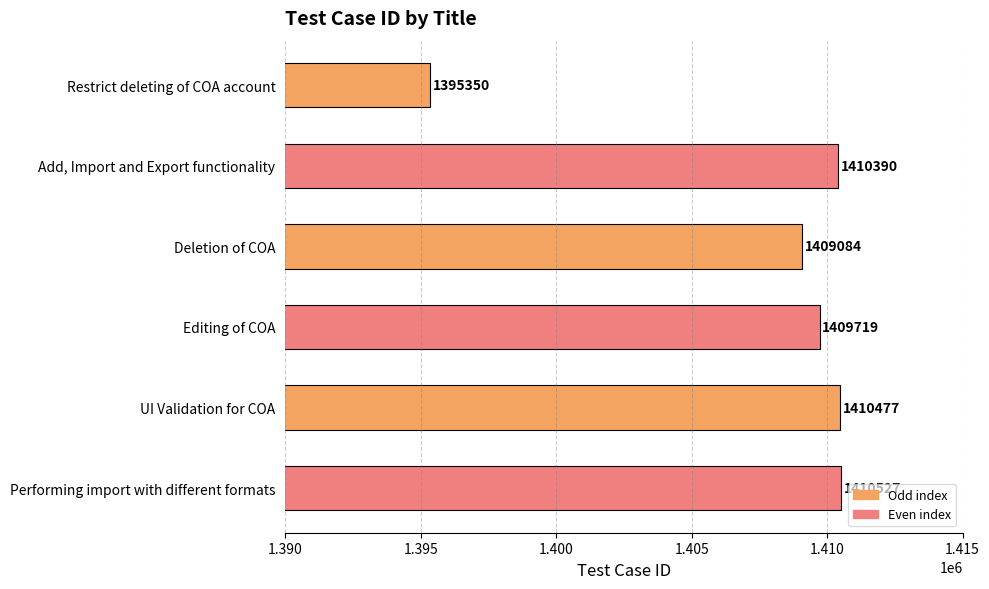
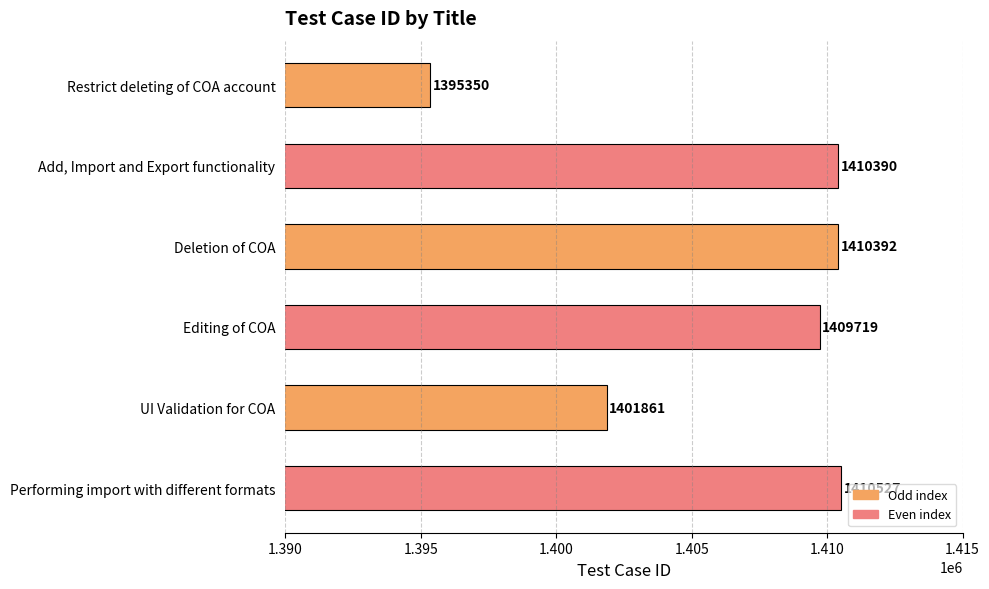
Deletion of COA: 1409084 -> 1410392
UI Validation for COA: 1410477 -> 1401861
